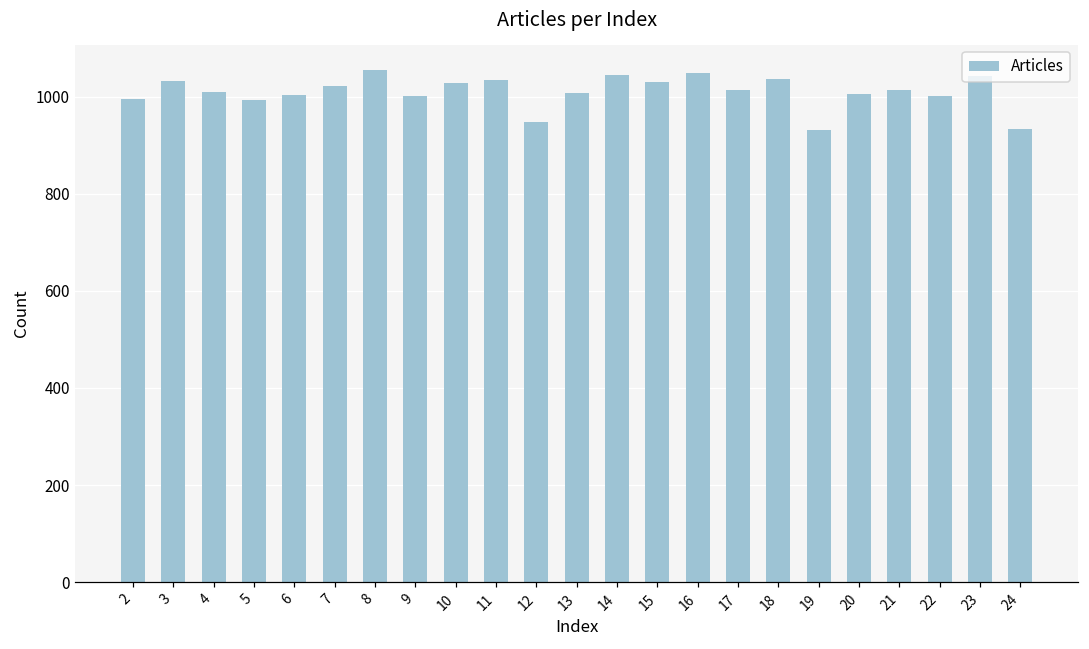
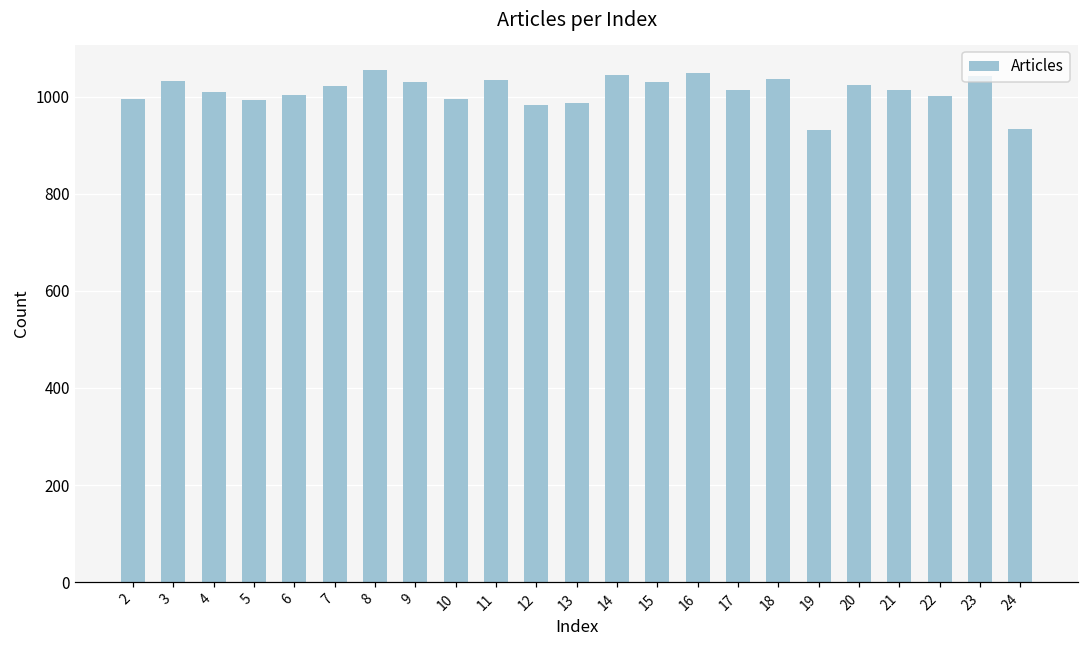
9: 1000 -> 1030
10: 1030 -> 1000
12: 950 -> 980
13: 1010 -> 990
20: 1010 -> 1020
